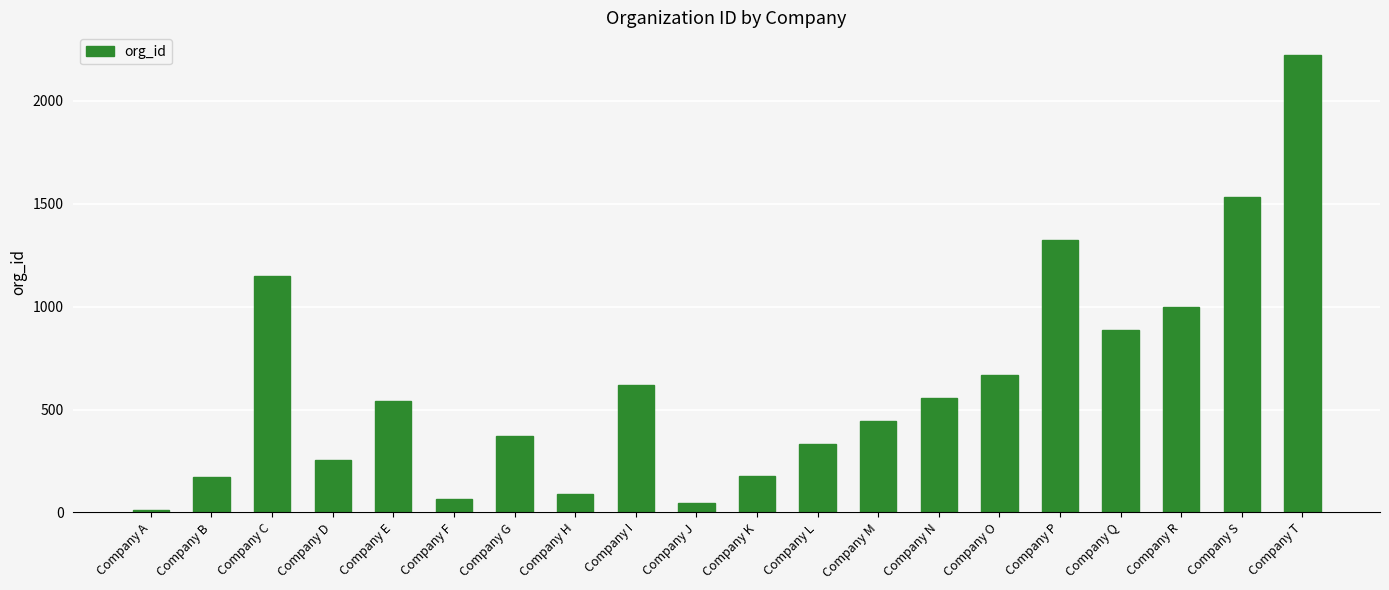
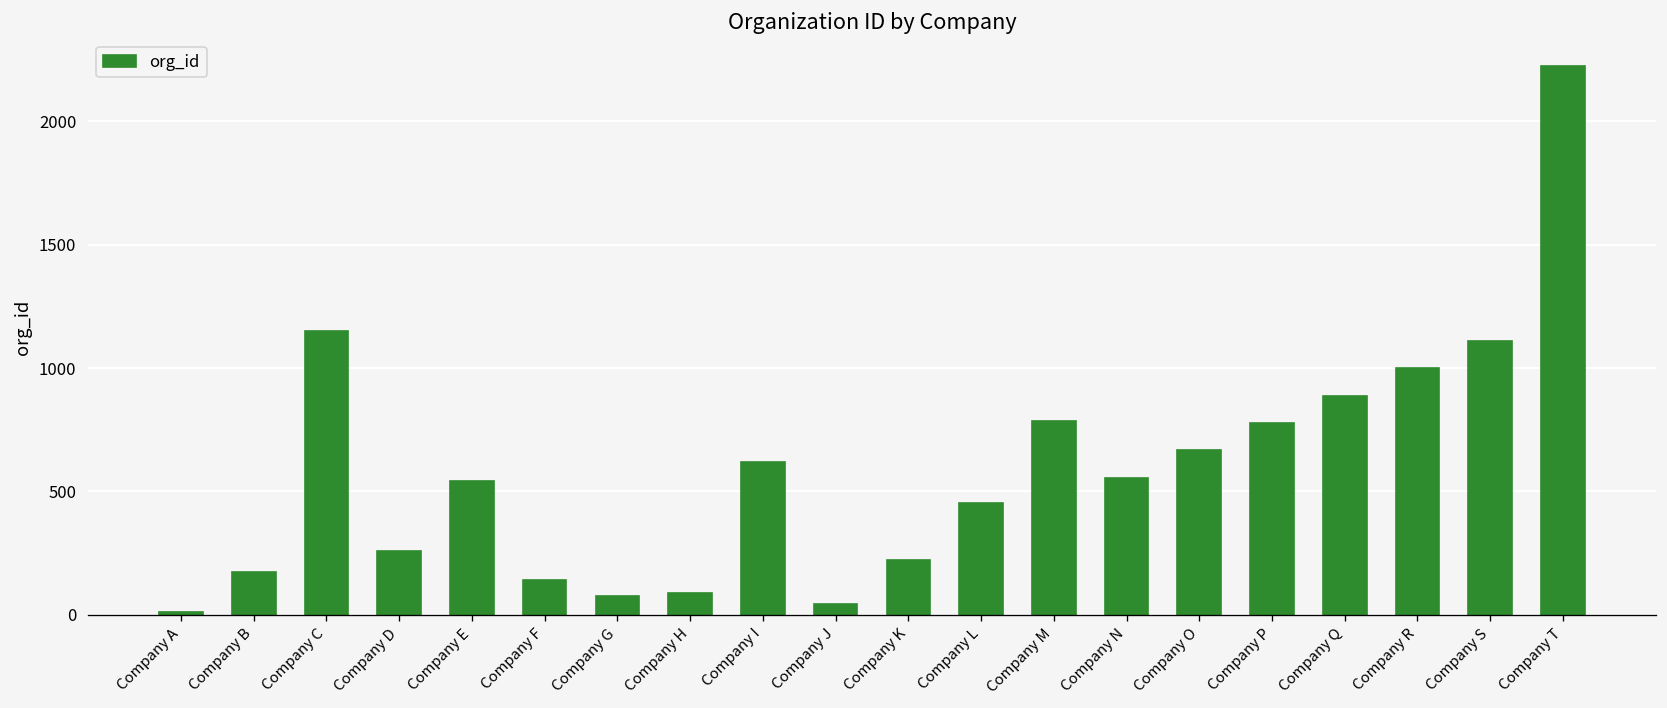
Company F: 70 -> 140
Company G: 370 -> 80
Company K: 180 -> 220
Company L: 330 -> 460
Company M: 440 -> 790
Company P: 1320 -> 780
Company S: 1530 -> 1110
